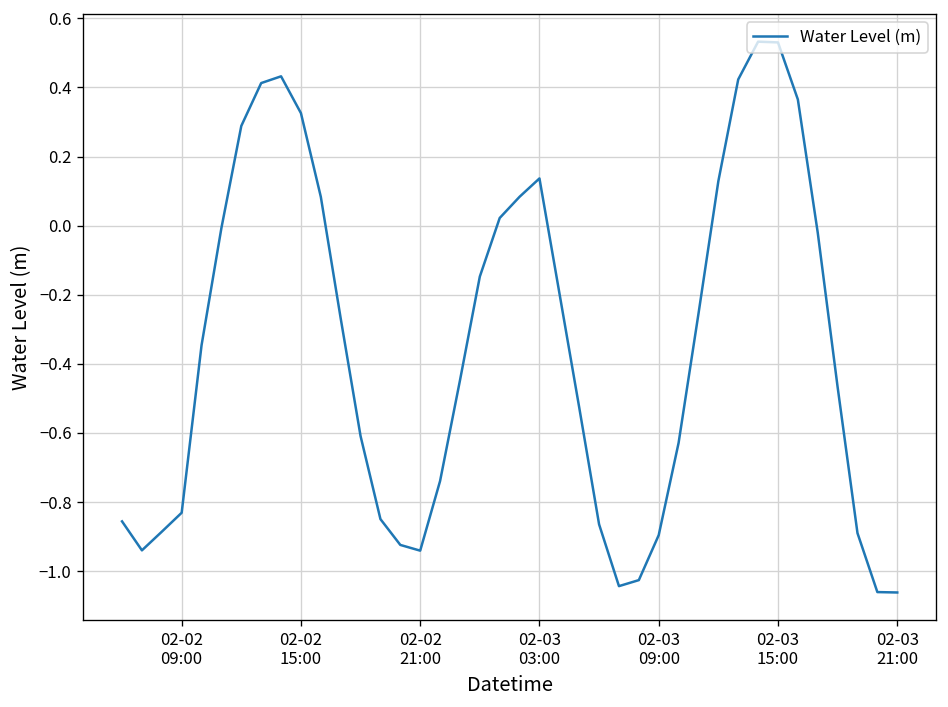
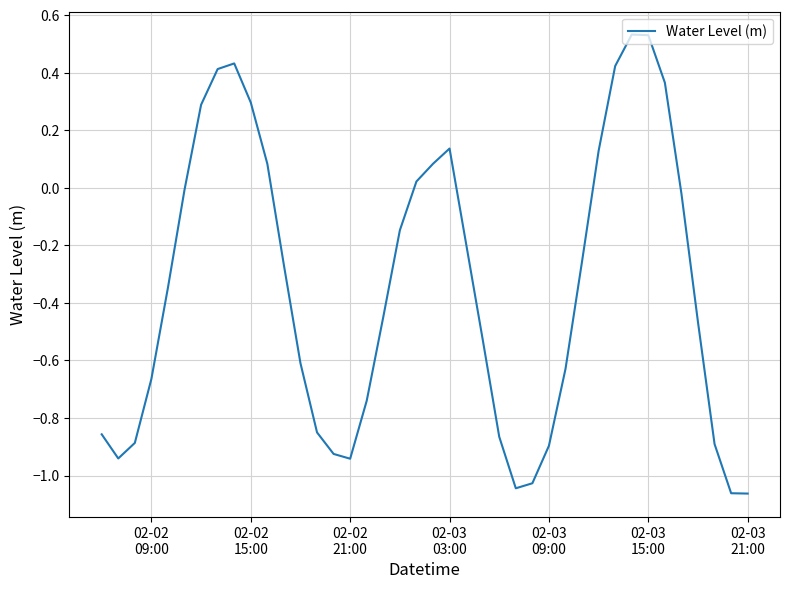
02-02 09:00: -0.83 -> -0.66
02-02 15:00: 0.33 -> 0.30
